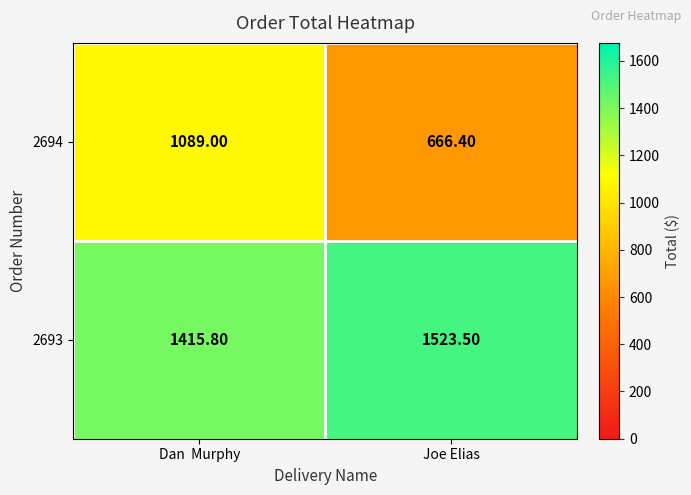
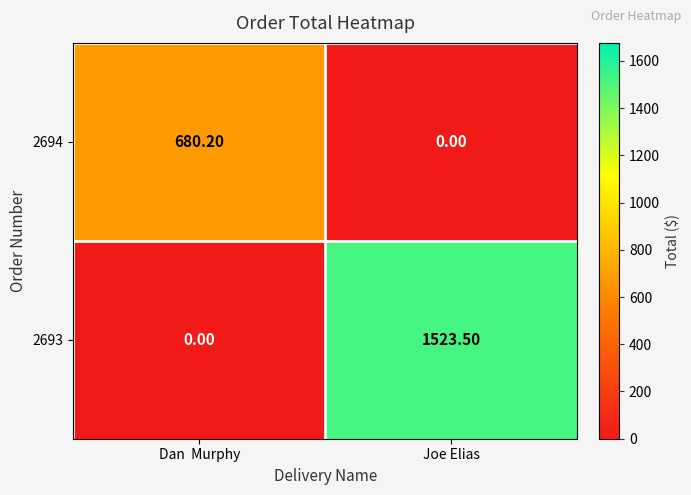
2694, Dan Murphy: 1089.00 -> 680.20
2694, Joe Elias: 666.40 -> 0.00
2693, Dan Murphy: 1415.80 -> 0.00
